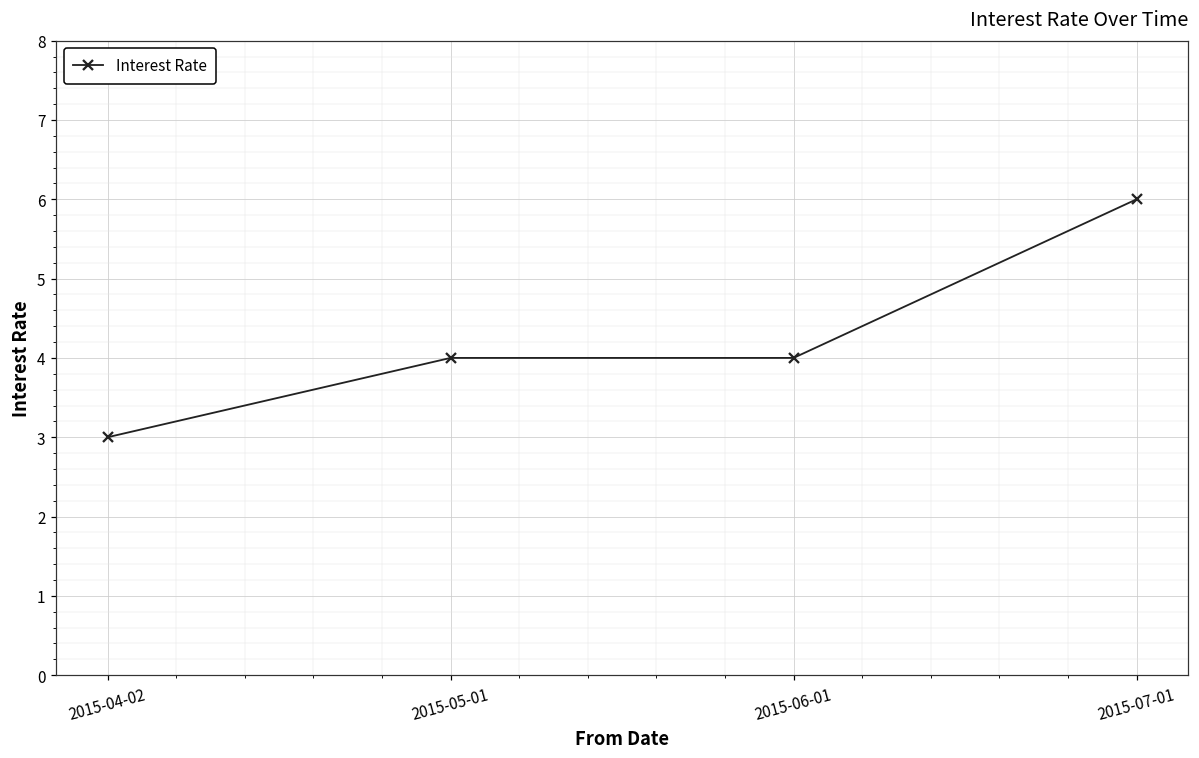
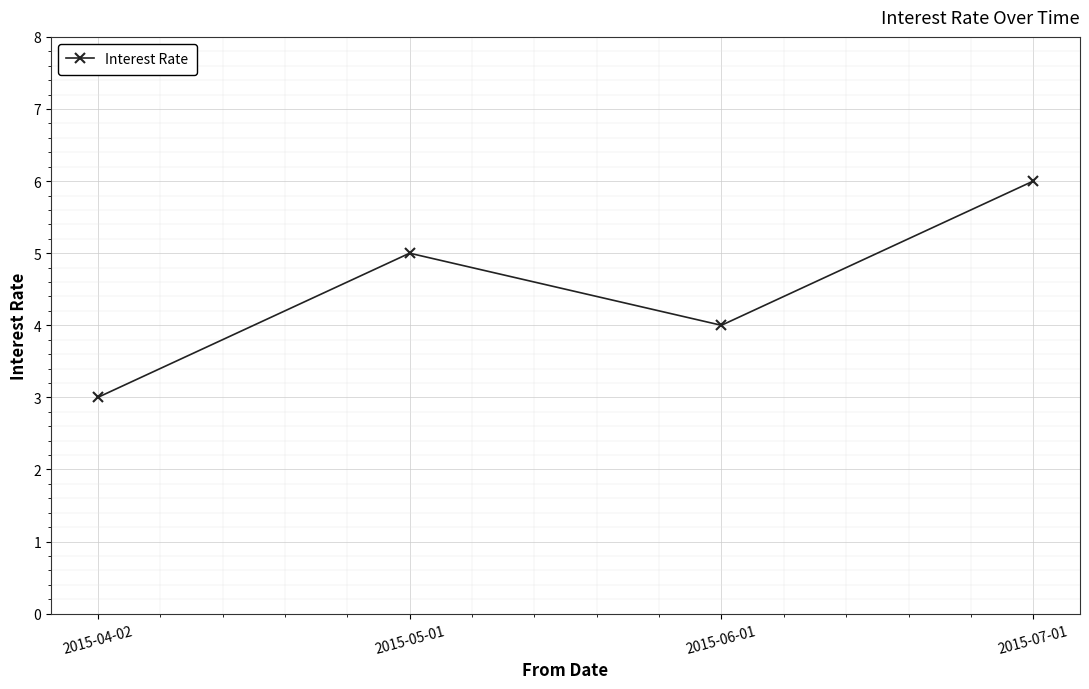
2015-05-01: 4 -> 5
